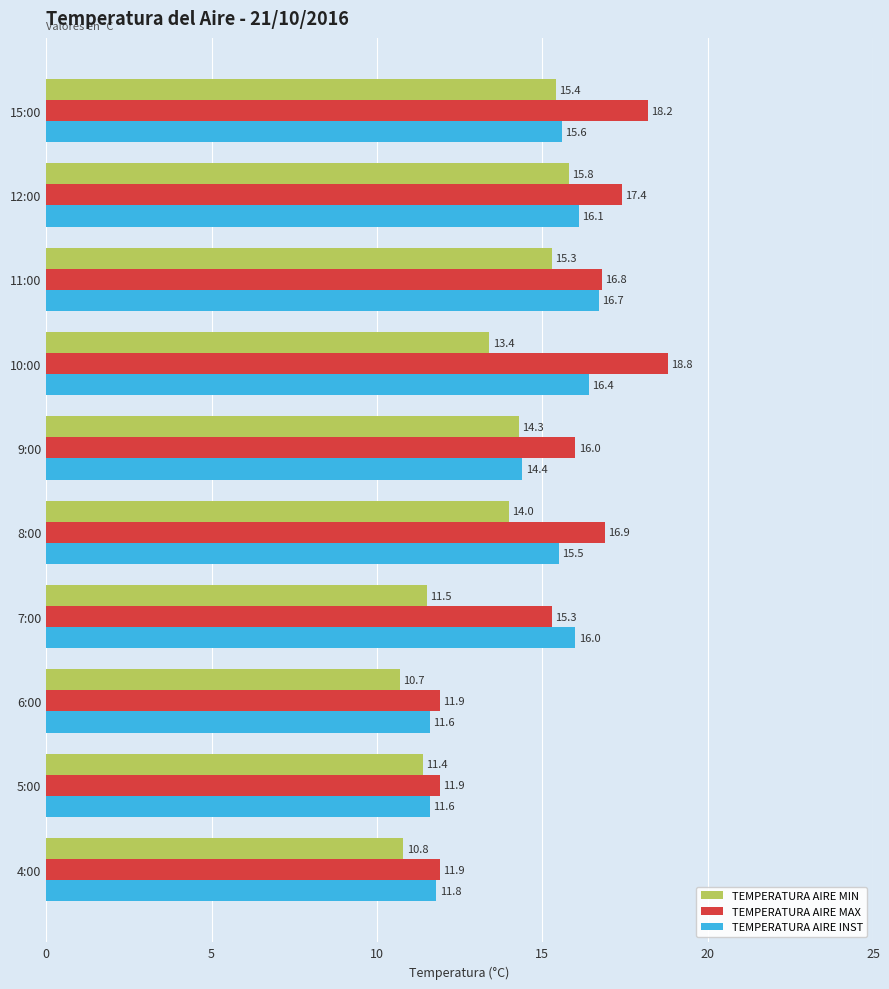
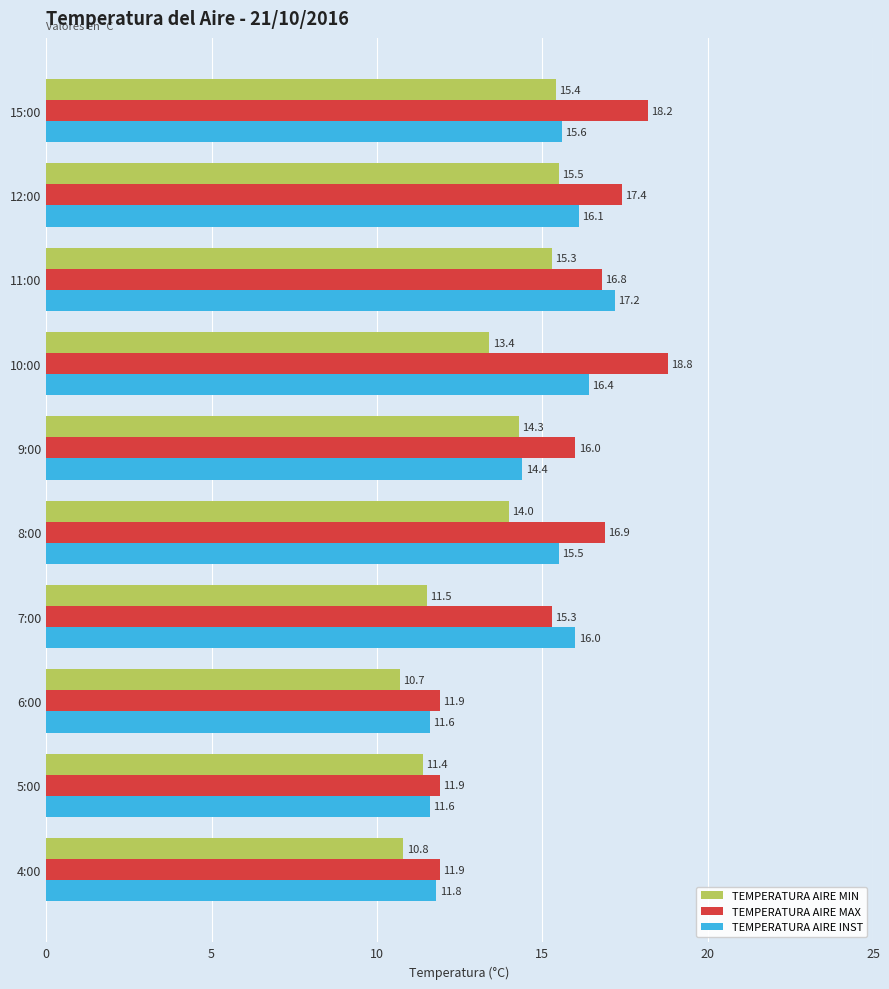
TEMPERATURA AIRE MIN, 12:00: 15.8 -> 15.5
TEMPERATURA AIRE INST, 11:00: 16.7 -> 17.2
